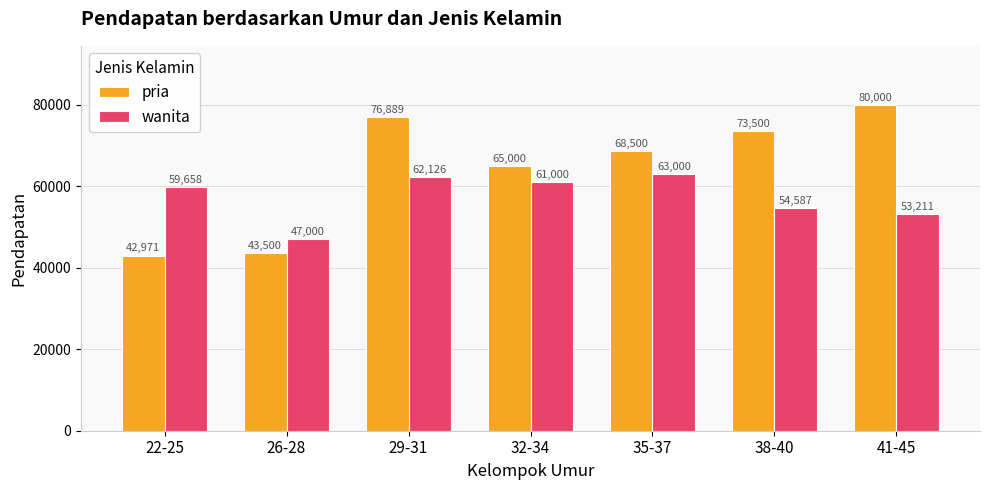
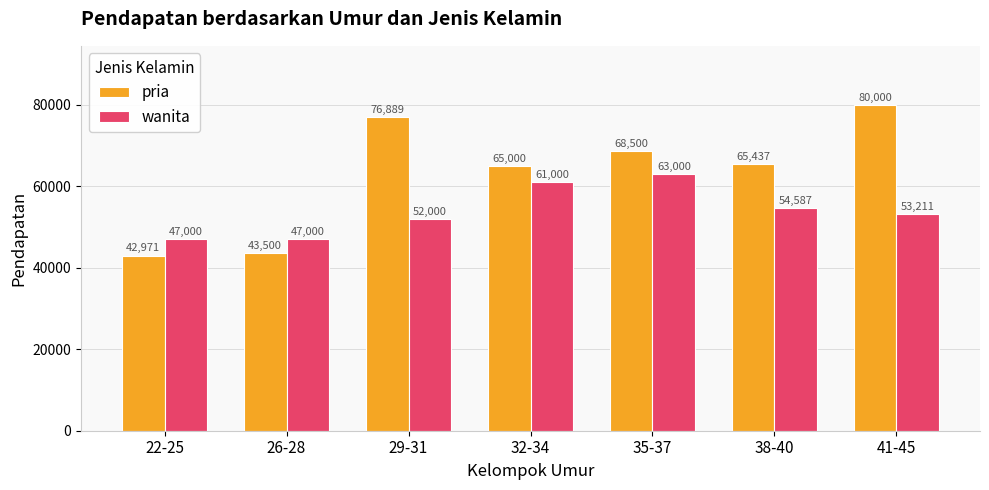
wanita, 22-25: 59,658 -> 47,000
wanita, 29-31: 62,126 -> 52,000
pria, 38-40: 73,500 -> 65,437
